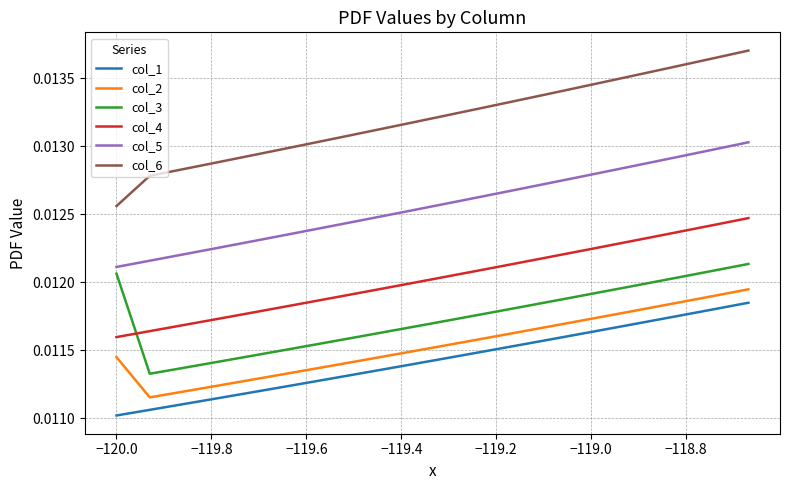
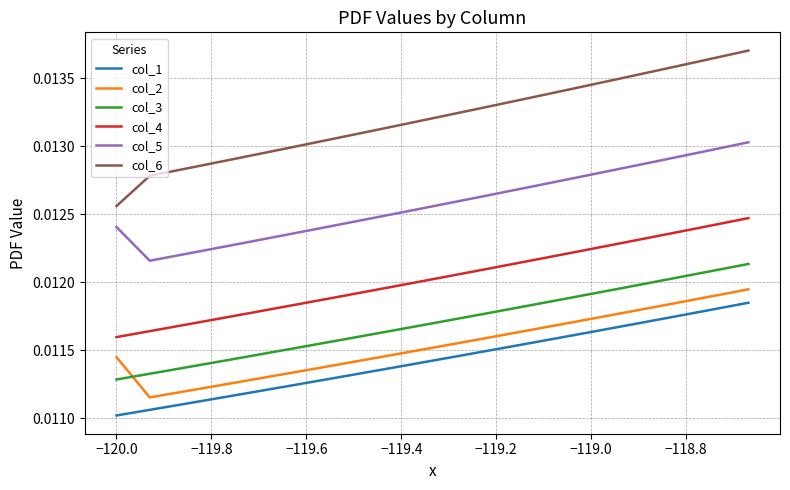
col_3, −120.0: 0.01206 -> 0.01129
col_5, −120.0: 0.01211 -> 0.01241
